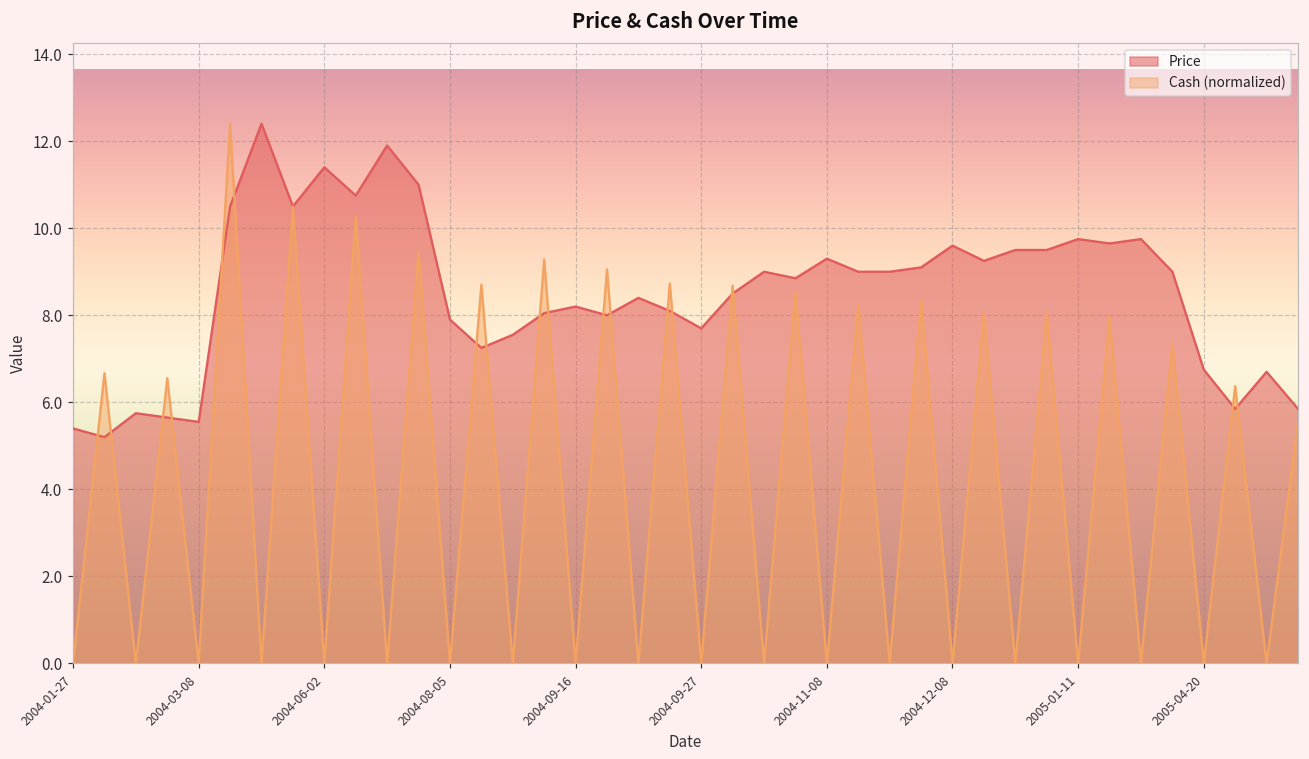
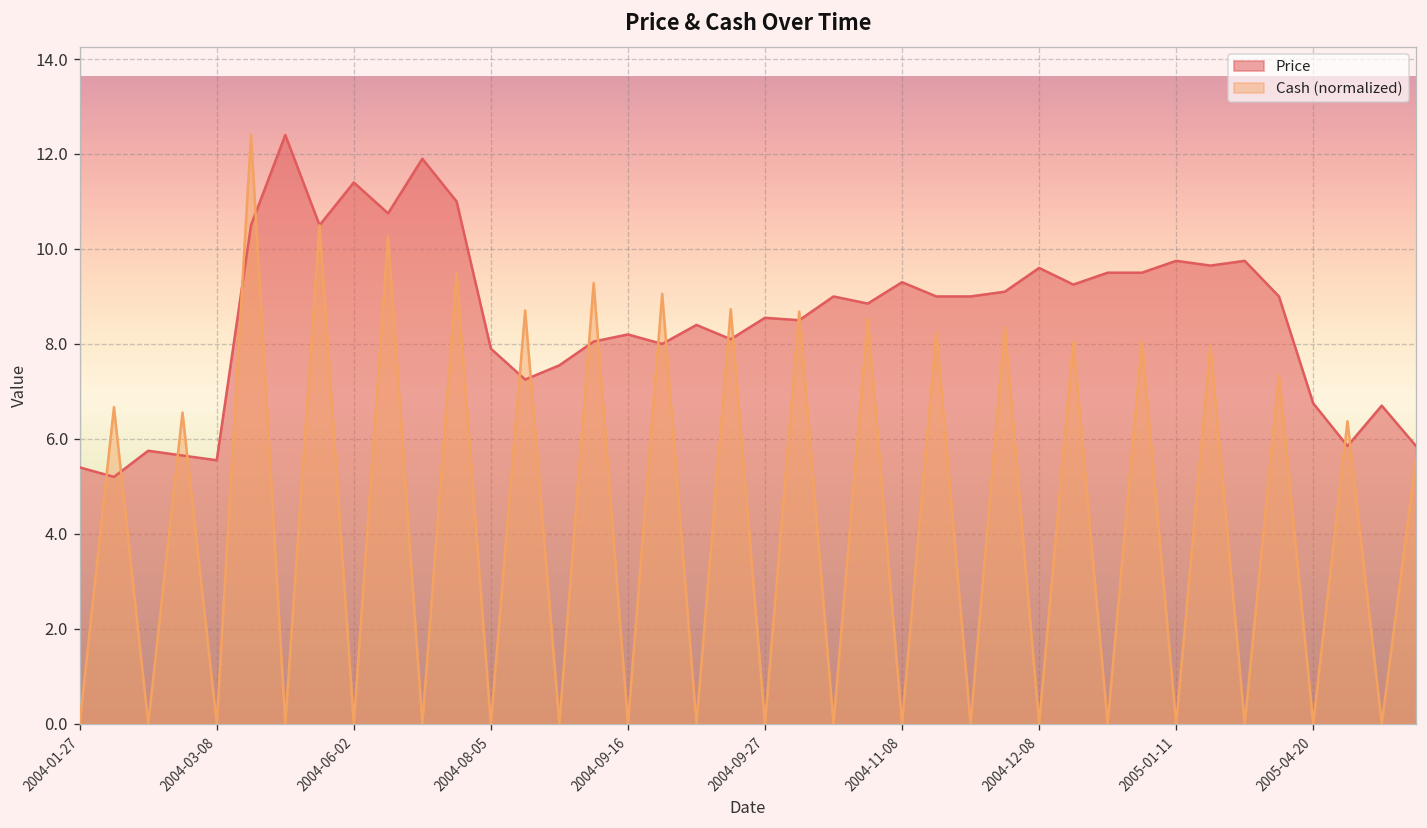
Price, 2004-09-27: 7.7 -> 8.6
